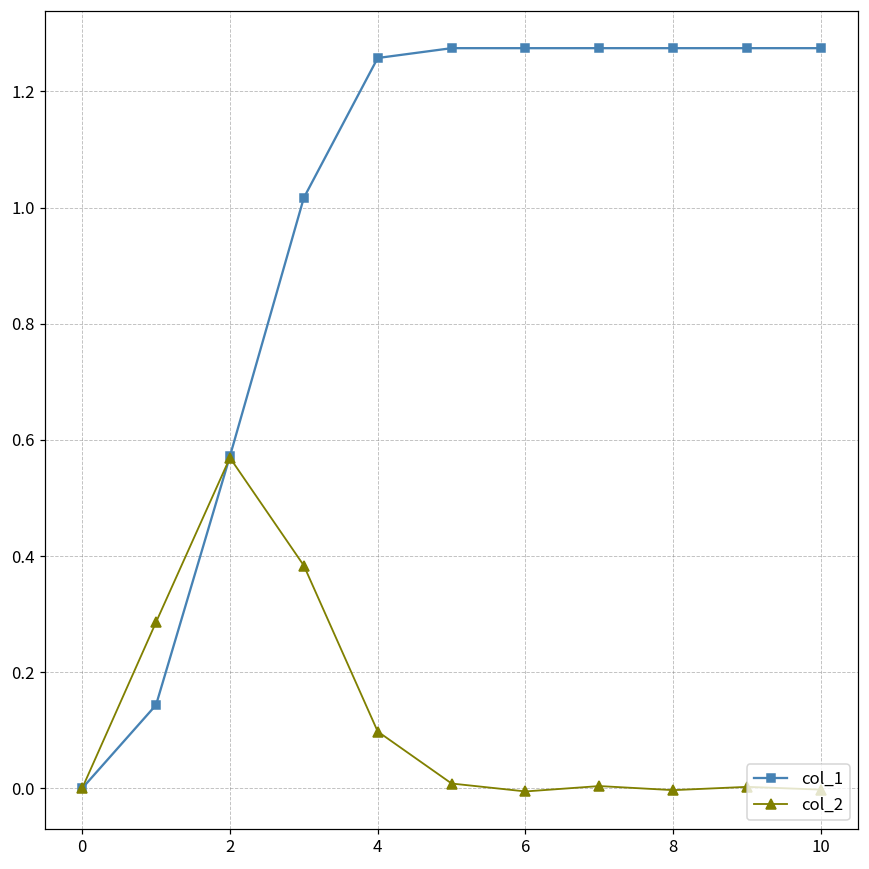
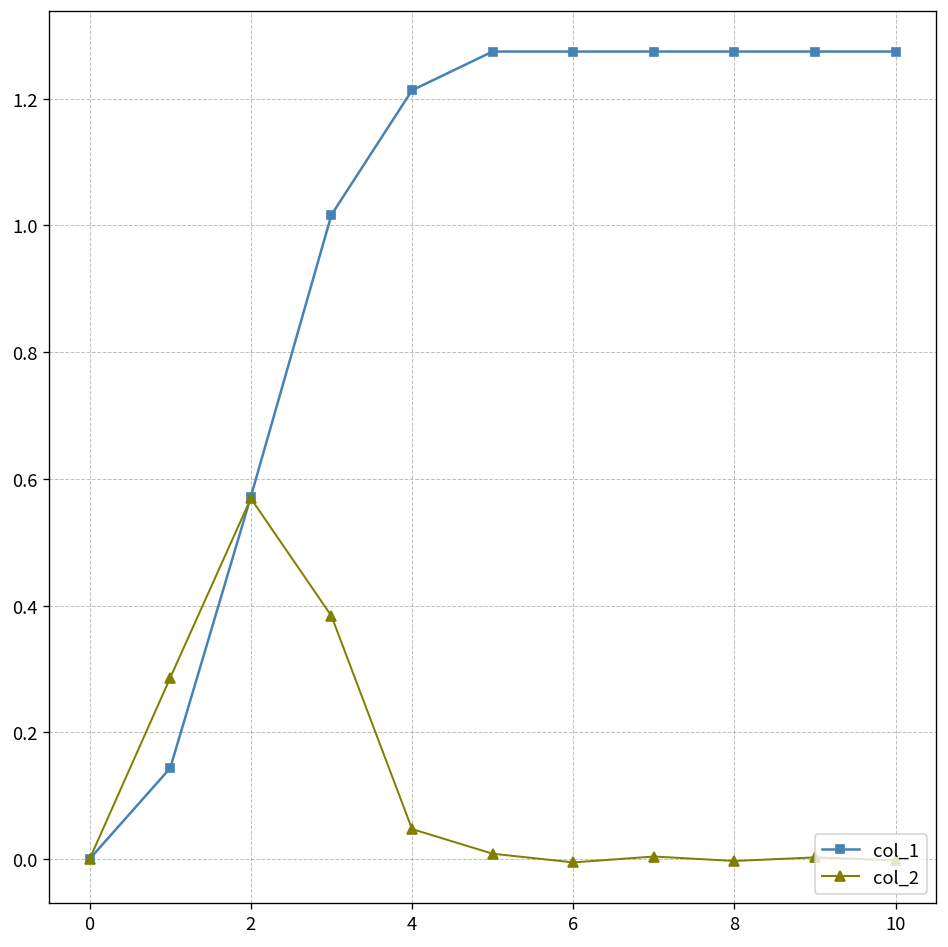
col_1, 4: 1.26 -> 1.21
col_2, 4: 0.10 -> 0.05
